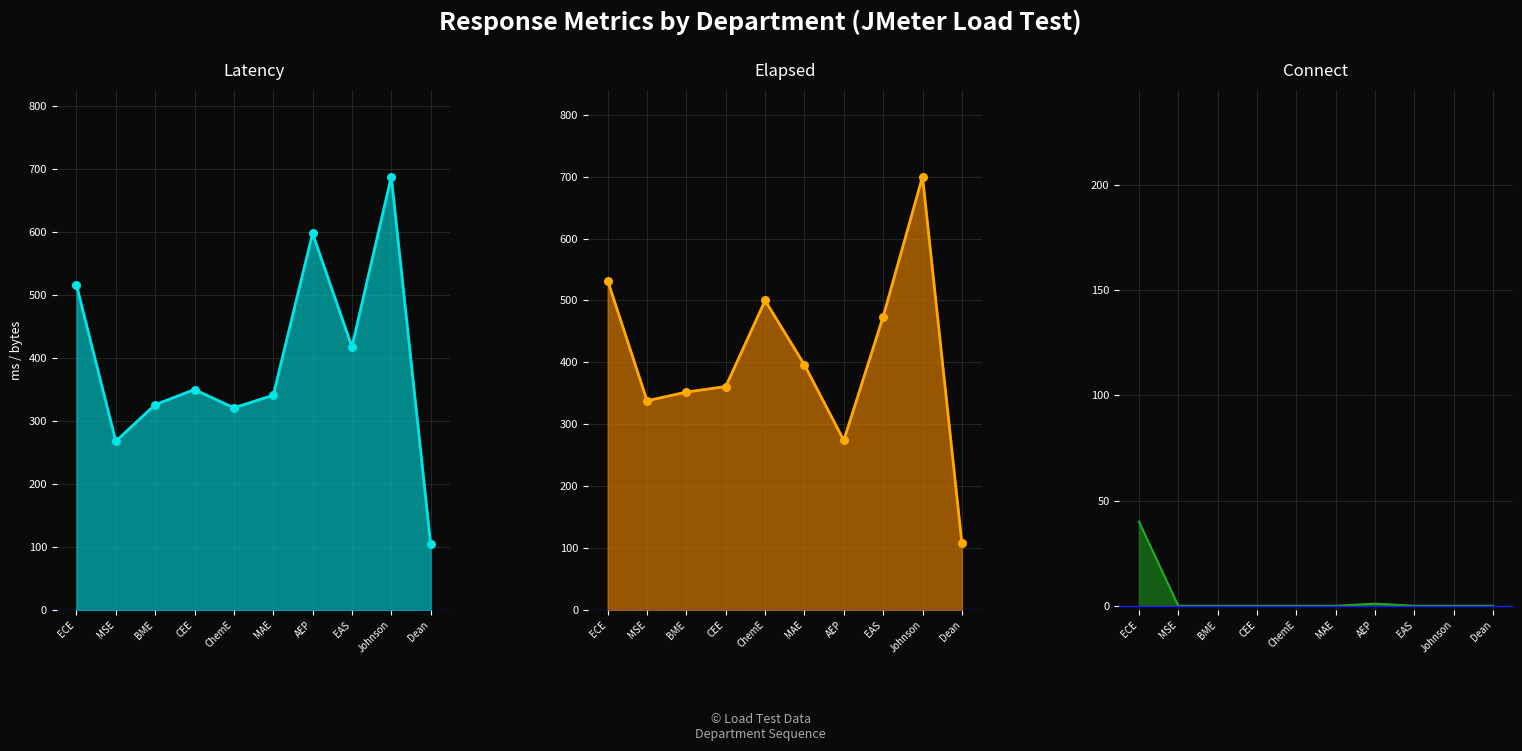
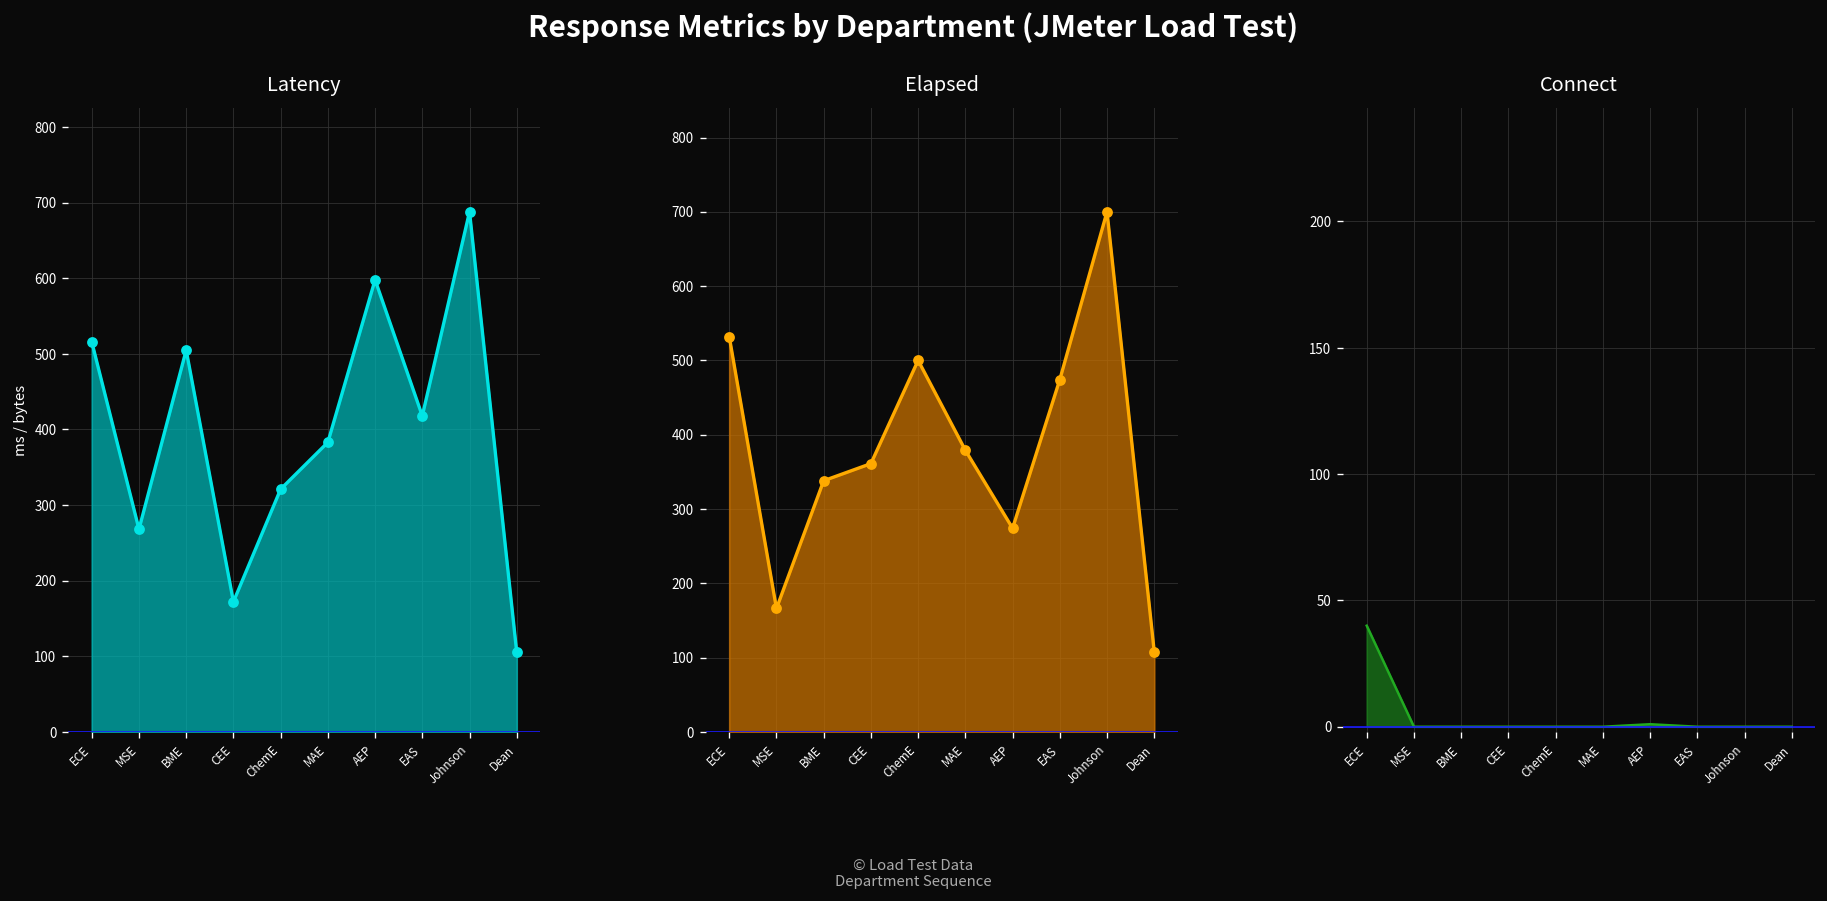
Latency, BME: 330 -> 510
Latency, CEE: 350 -> 170
Latency, MAE: 340 -> 380
Elapsed, MSE: 340 -> 170
Elapsed, BME: 350 -> 340
Elapsed, MAE: 400 -> 380
